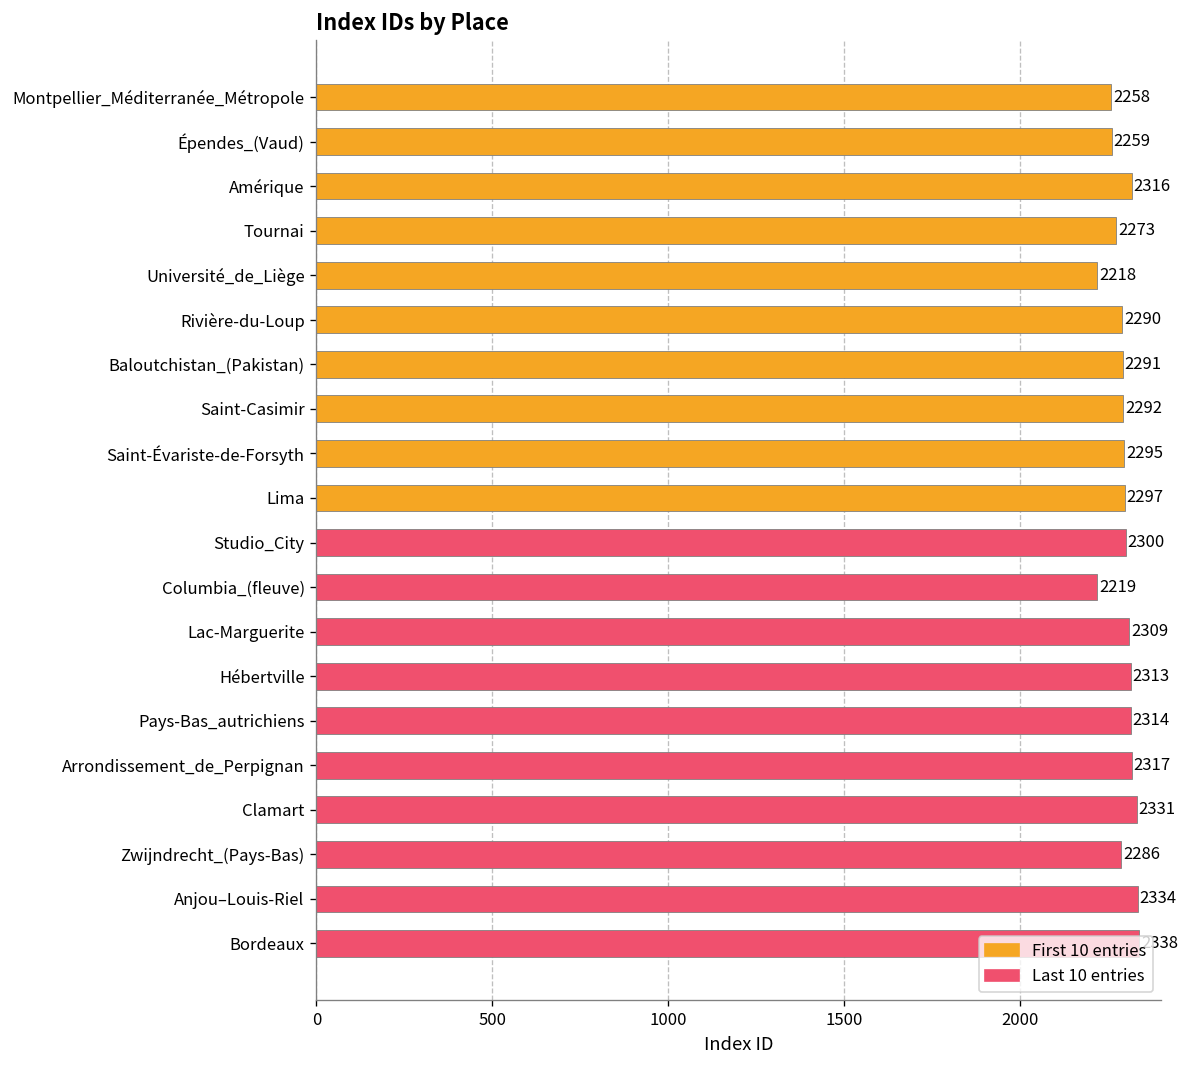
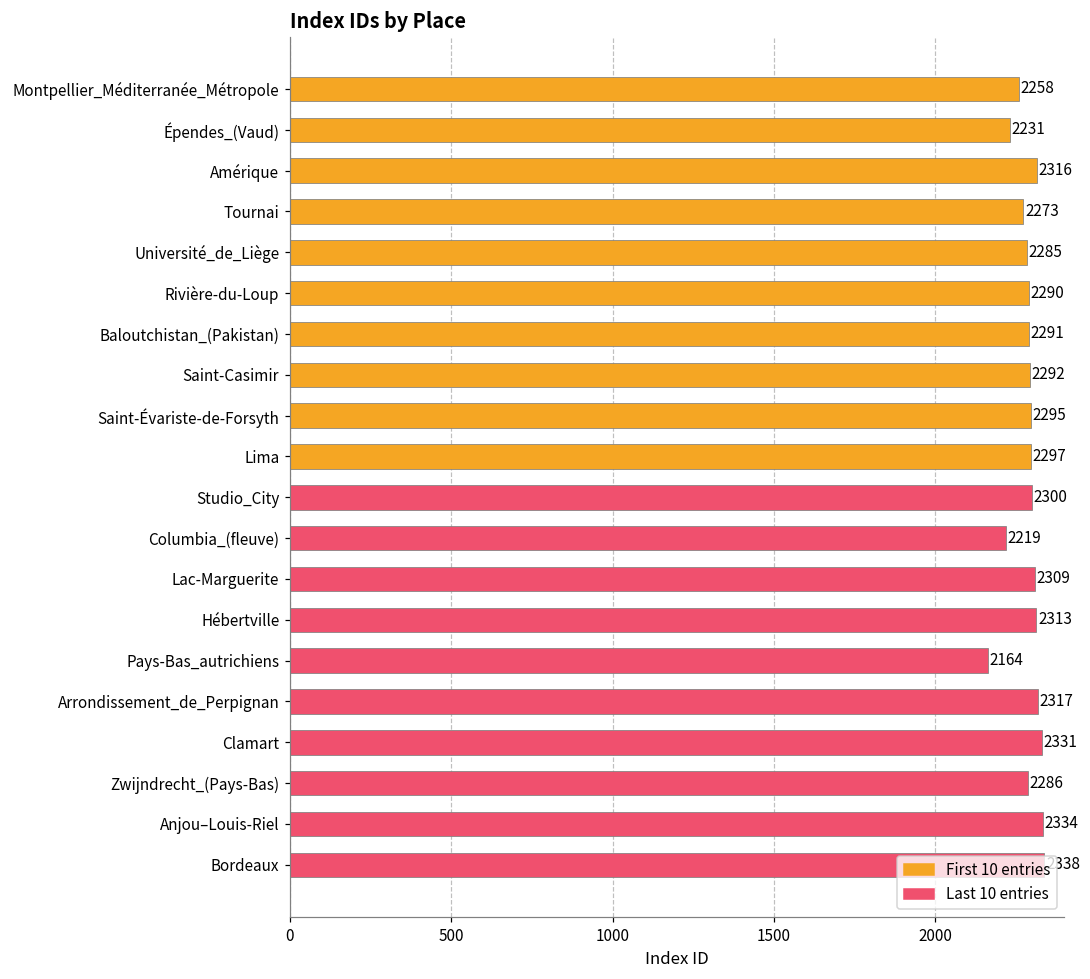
Épendes_(Vaud): 2259 -> 2231
Université_de_Liège: 2218 -> 2285
Pays-Bas_autrichiens: 2314 -> 2164
